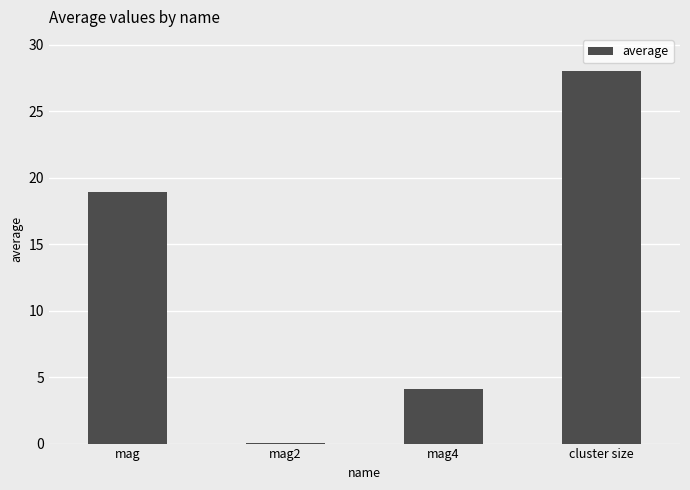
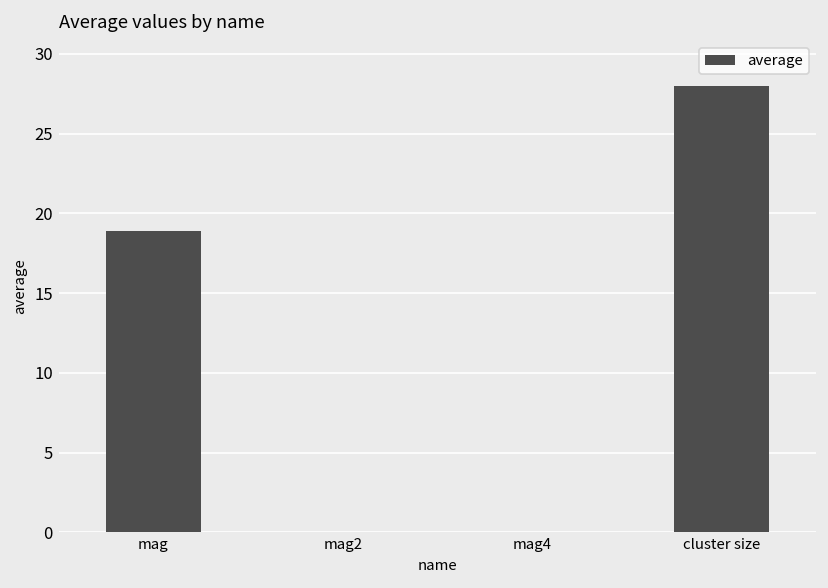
mag4: 4.1 -> 0.0
